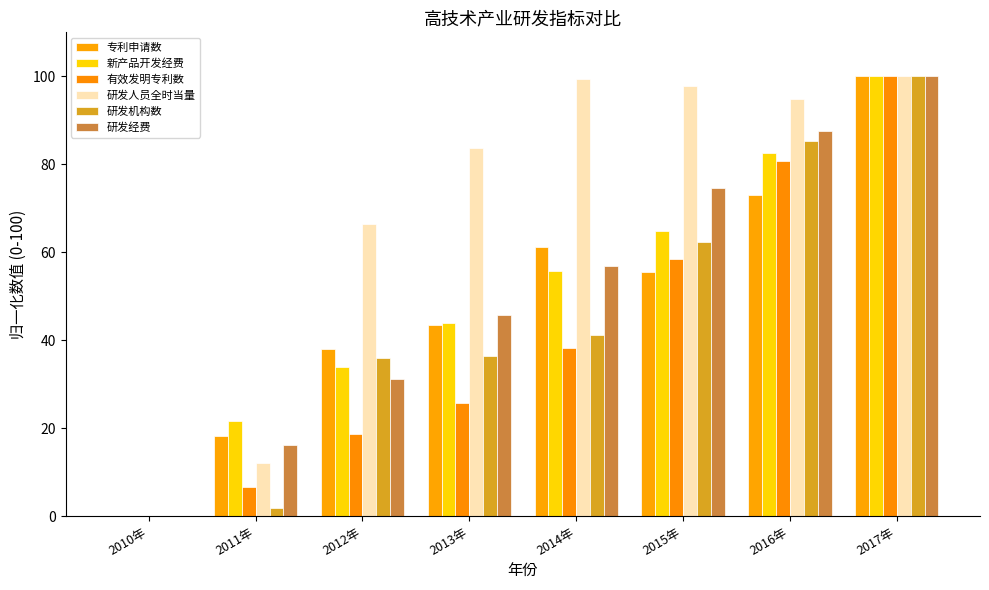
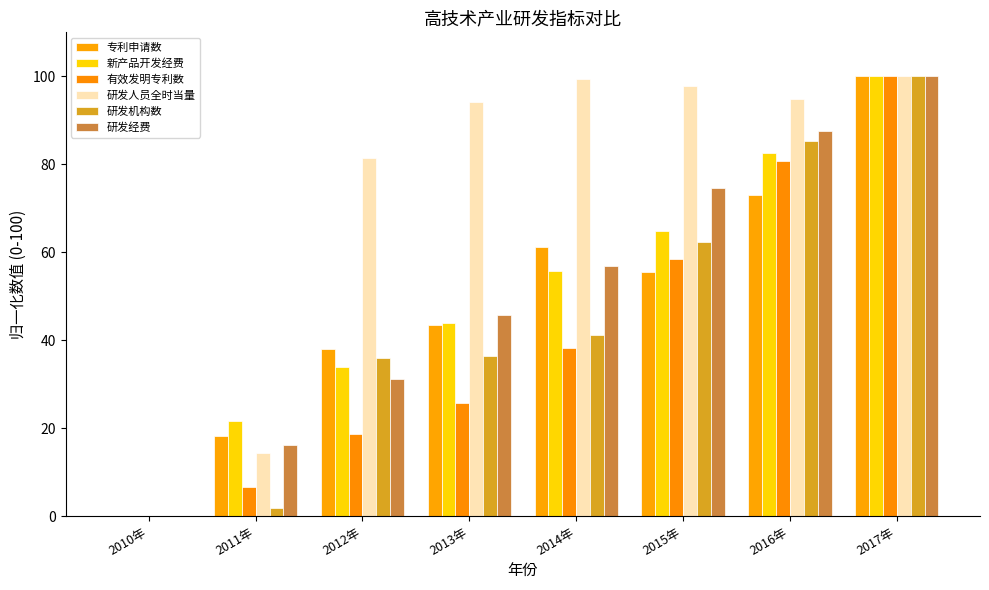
研发人员全时当量, 2011年: 12 -> 14
研发人员全时当量, 2012年: 66 -> 82
研发人员全时当量, 2013年: 84 -> 94
